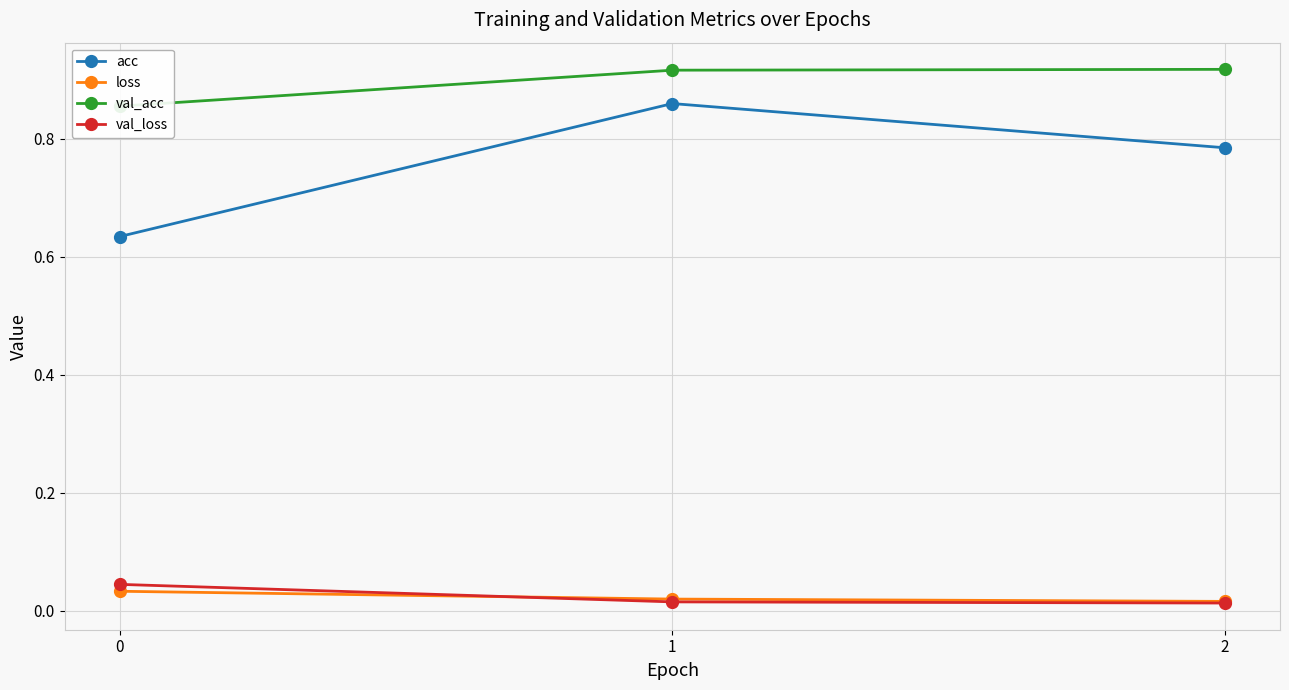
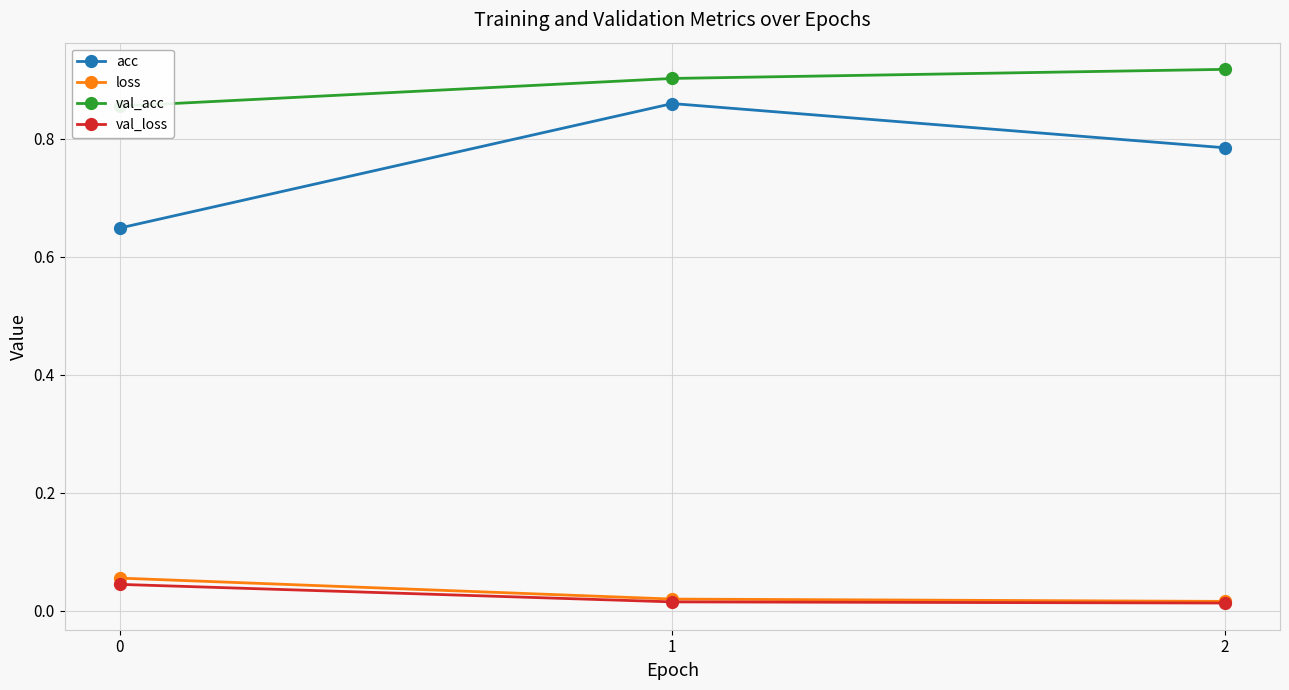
acc, 0: 0.63 -> 0.65
loss, 0: 0.03 -> 0.06
val_acc, 1: 0.92 -> 0.90
